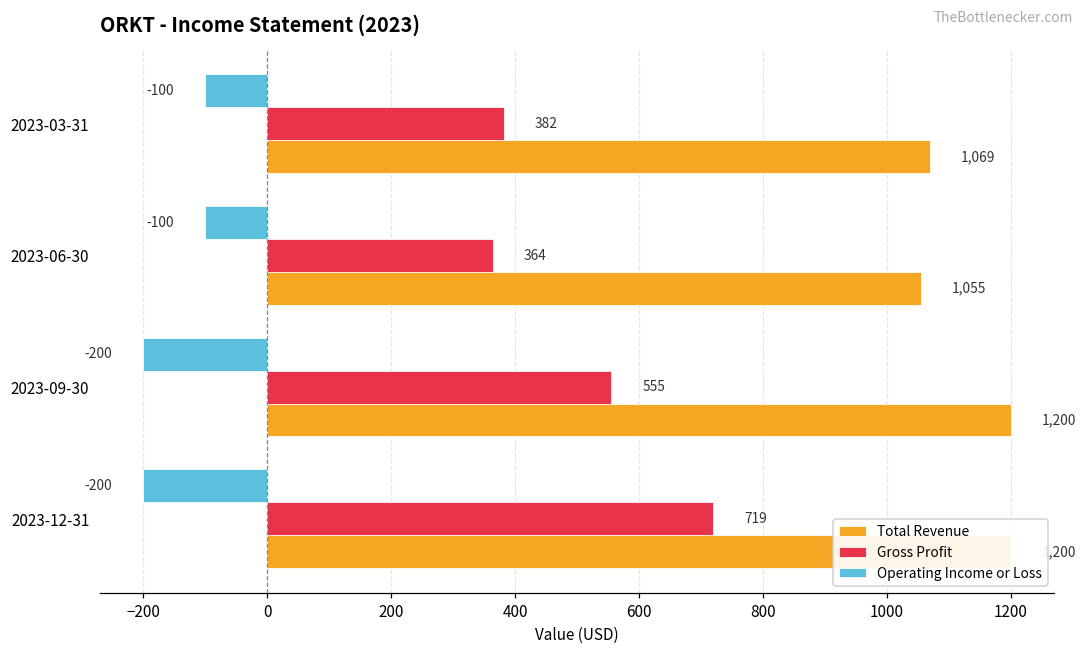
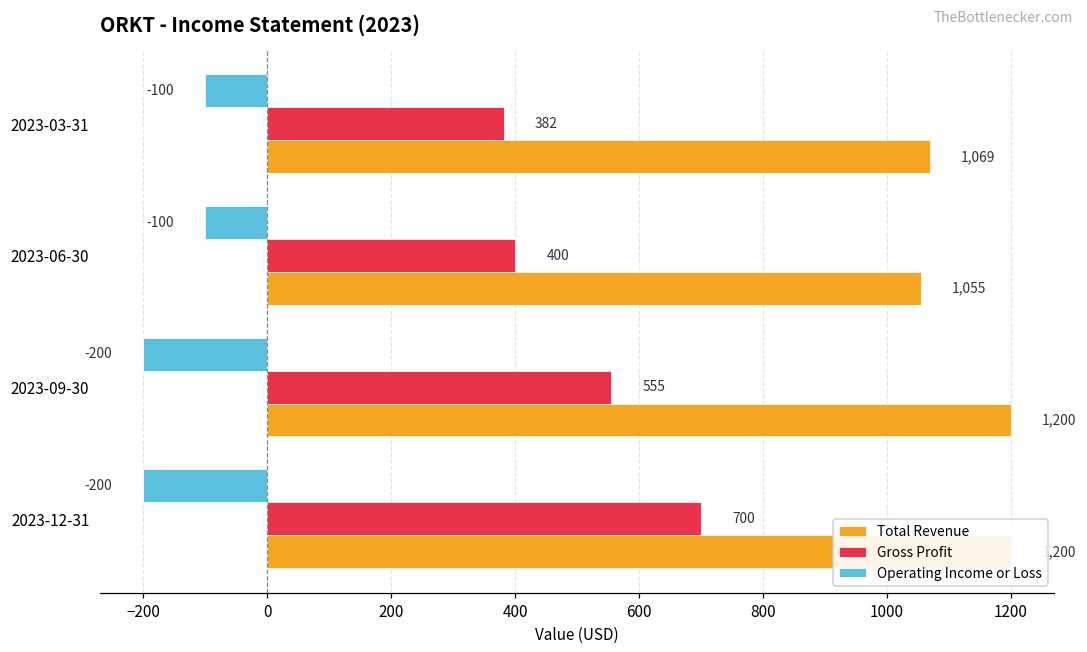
Gross Profit, 2023-06-30: 364 -> 400
Gross Profit, 2023-12-31: 719 -> 700
